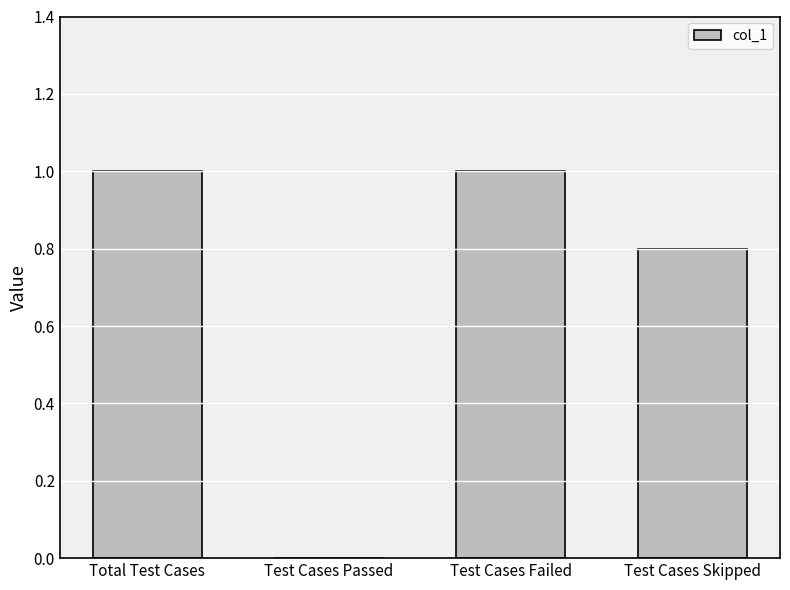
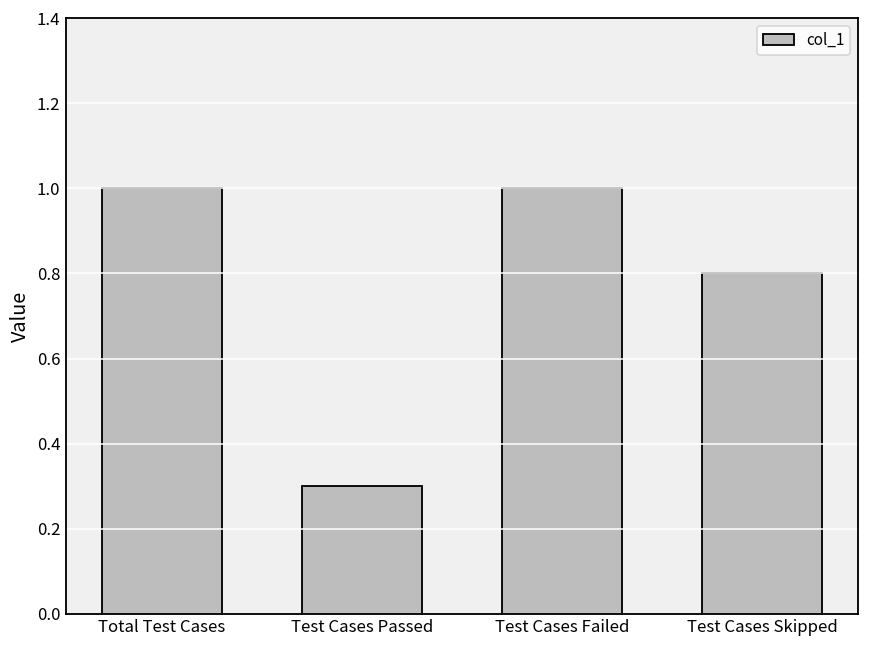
Test Cases Passed: 0.0 -> 0.3
